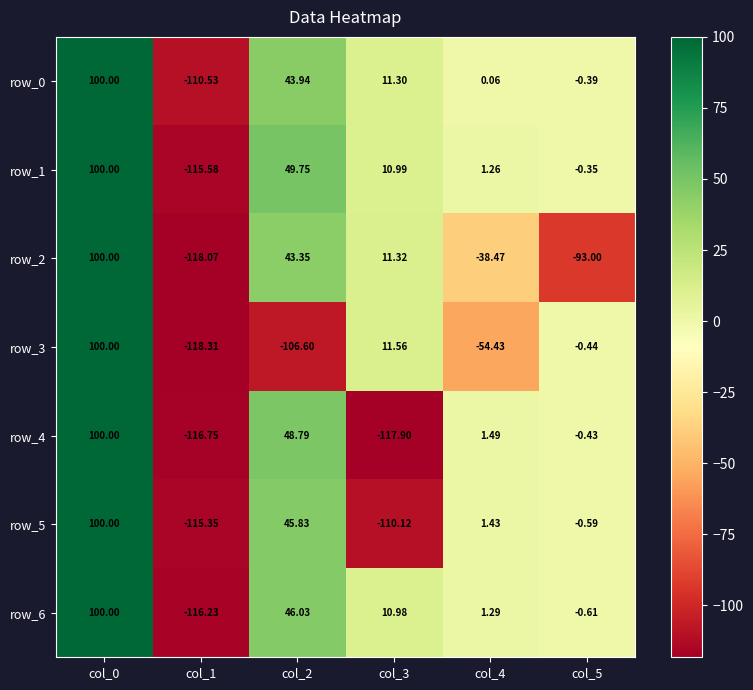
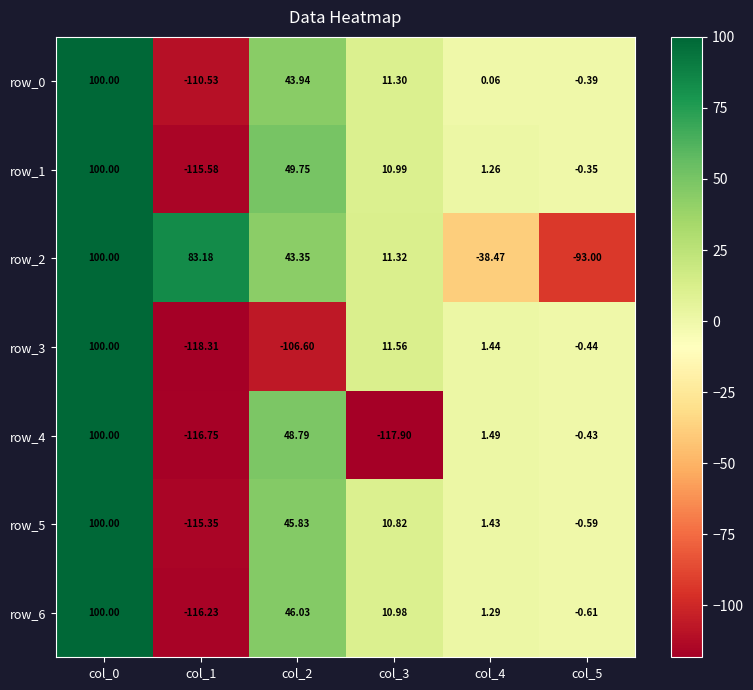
row_2, col_1: -118.07 -> 83.18
row_3, col_4: -54.43 -> 1.44
row_5, col_3: -110.12 -> 10.82
